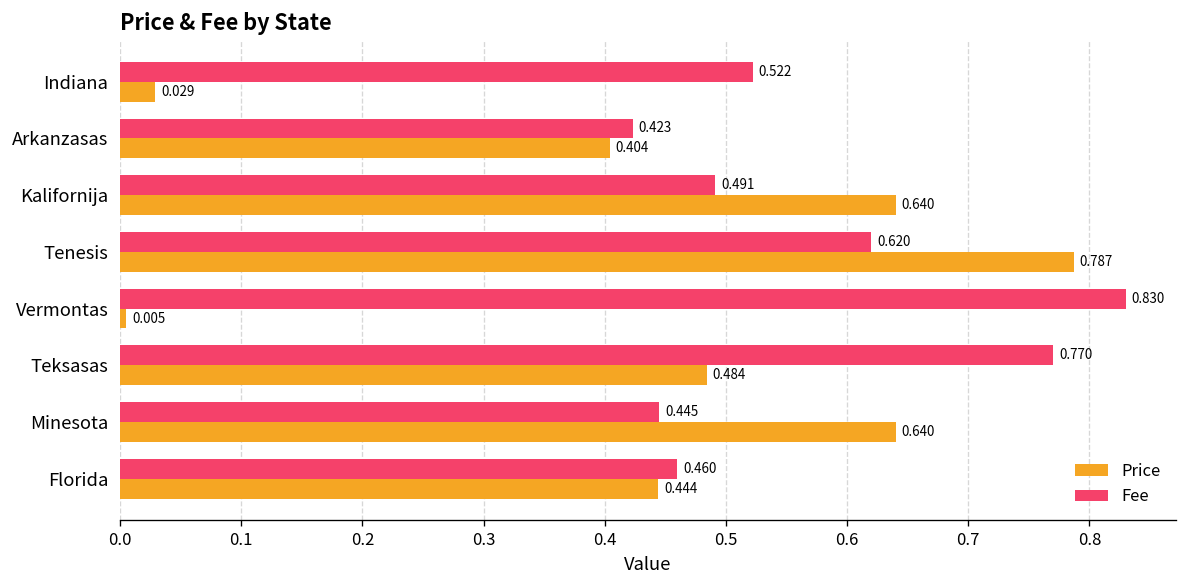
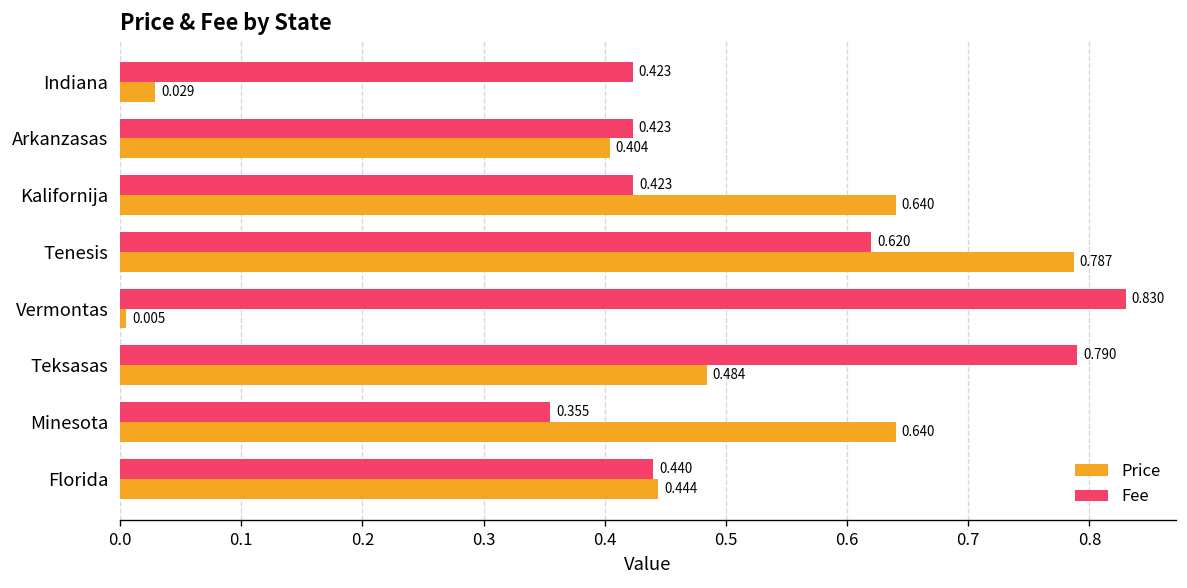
Fee, Indiana: 0.522 -> 0.423
Fee, Kalifornija: 0.491 -> 0.423
Fee, Teksasas: 0.770 -> 0.790
Fee, Minesota: 0.445 -> 0.355
Fee, Florida: 0.460 -> 0.440
